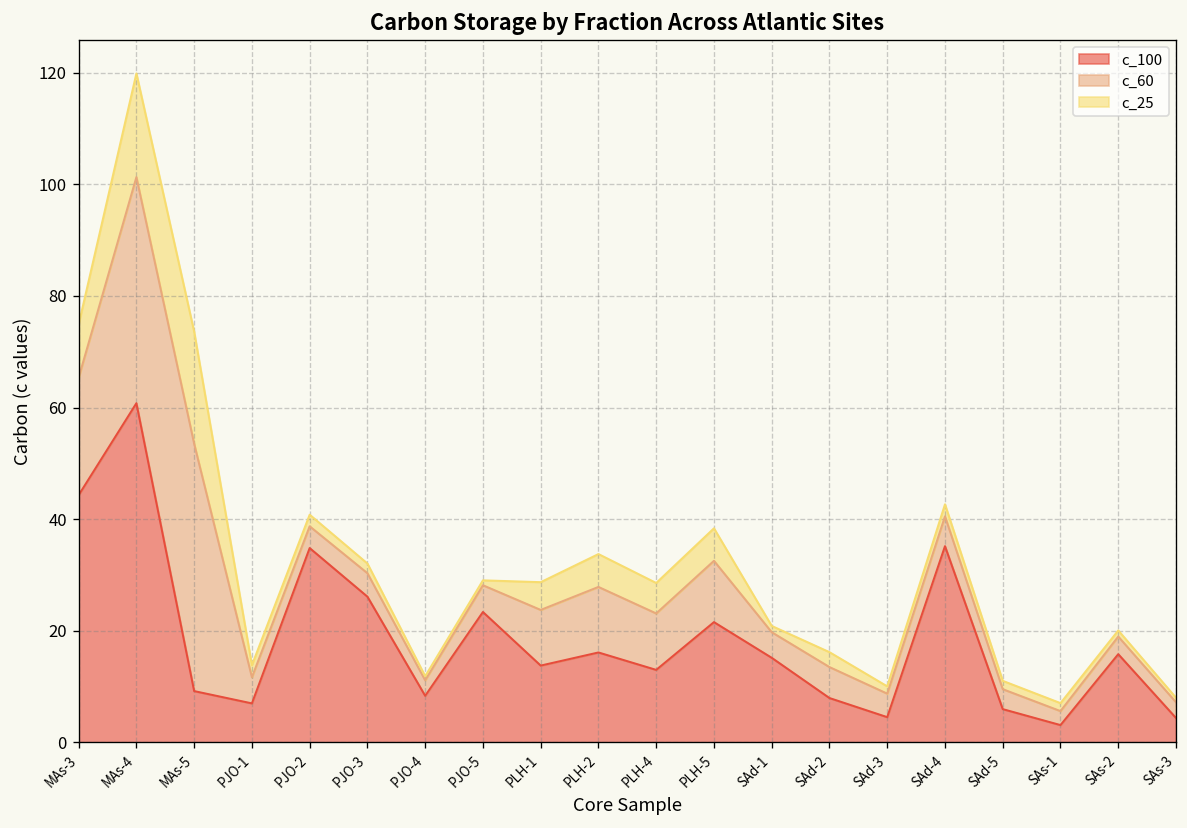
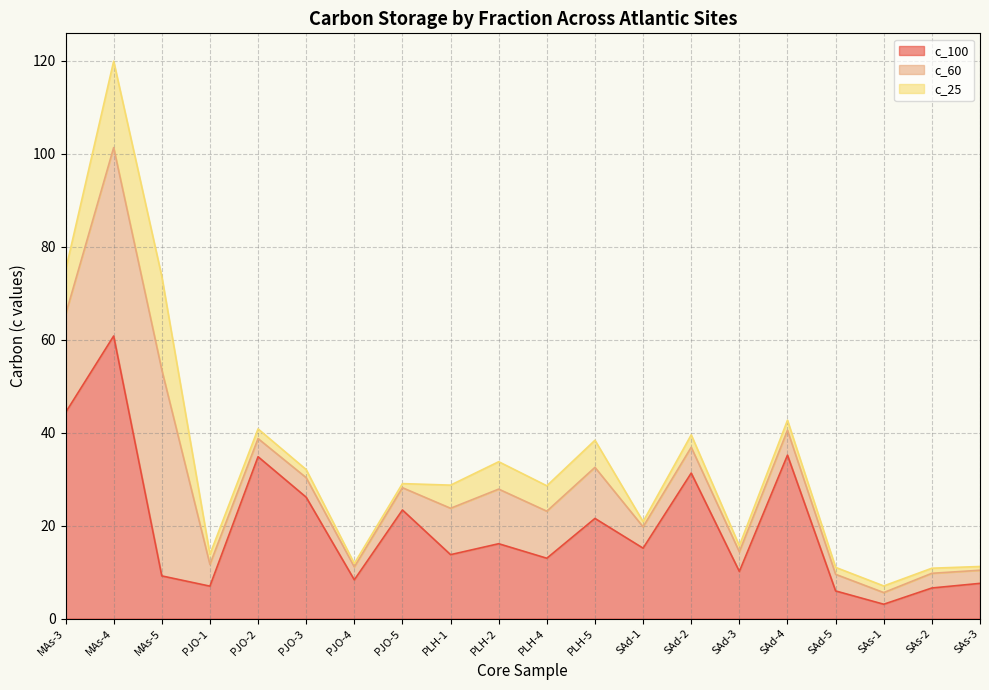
c_100, SAd-2: 8 -> 31
c_100, SAd-3: 5 -> 10
c_100, SAs-2: 16 -> 7
c_100, SAs-3: 4 -> 8
